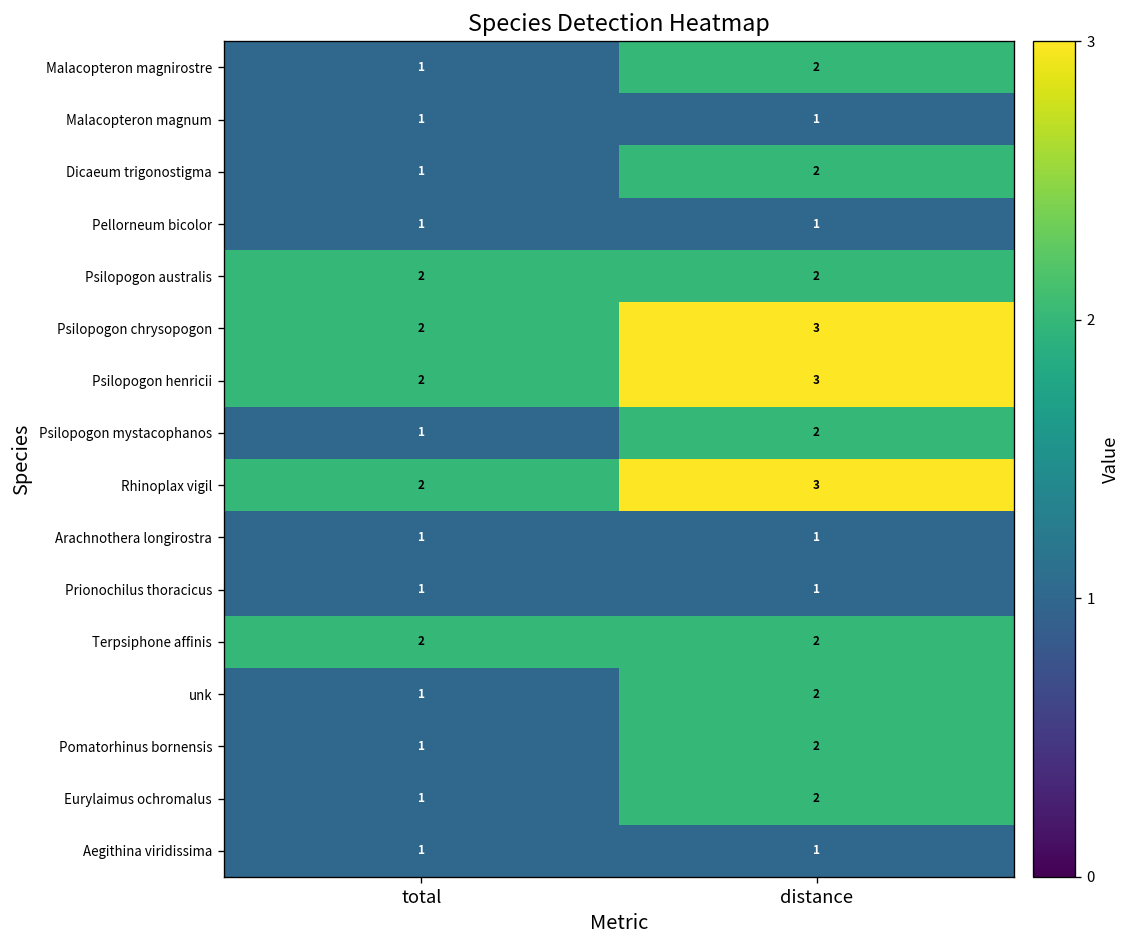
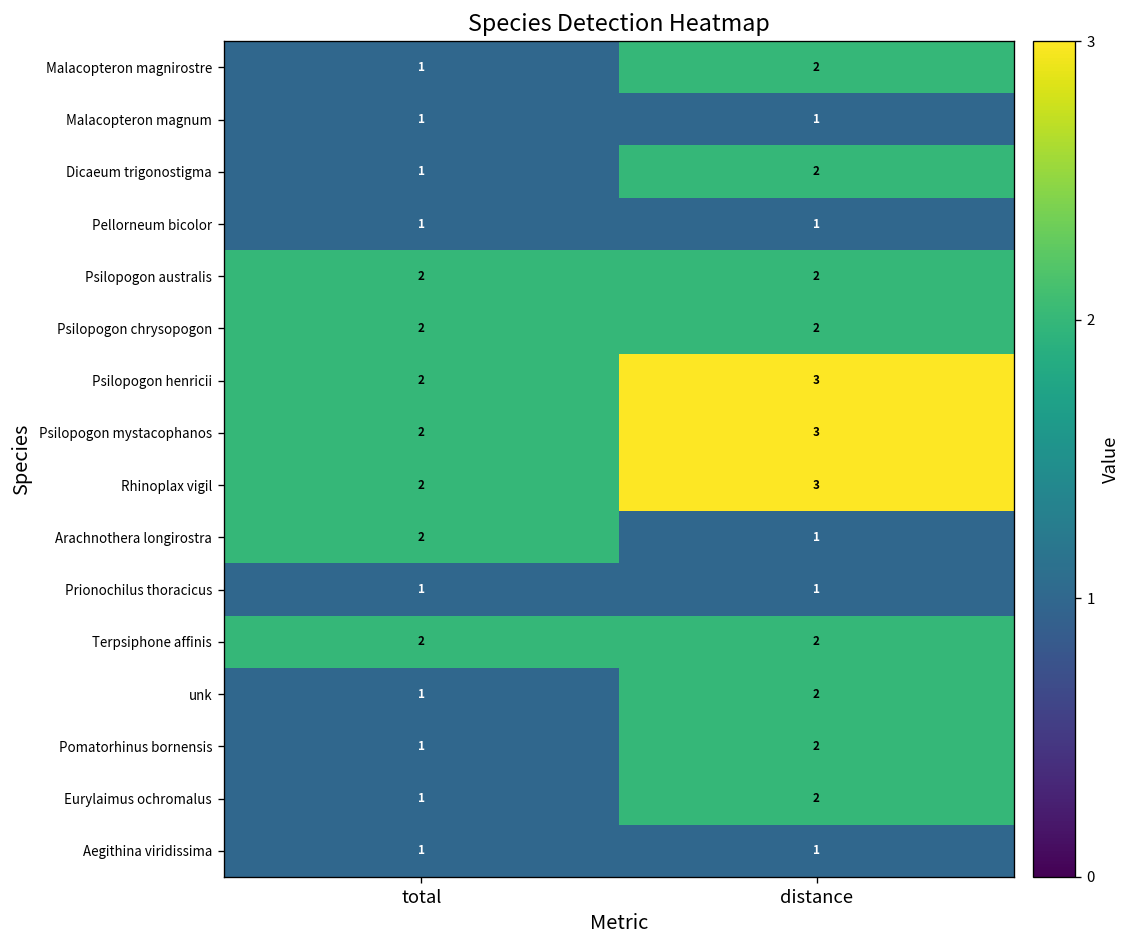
Psilopogon chrysopogon, distance: 3 -> 2
Psilopogon mystacophanos, total: 1 -> 2
Psilopogon mystacophanos, distance: 2 -> 3
Arachnothera longirostra, total: 1 -> 2
